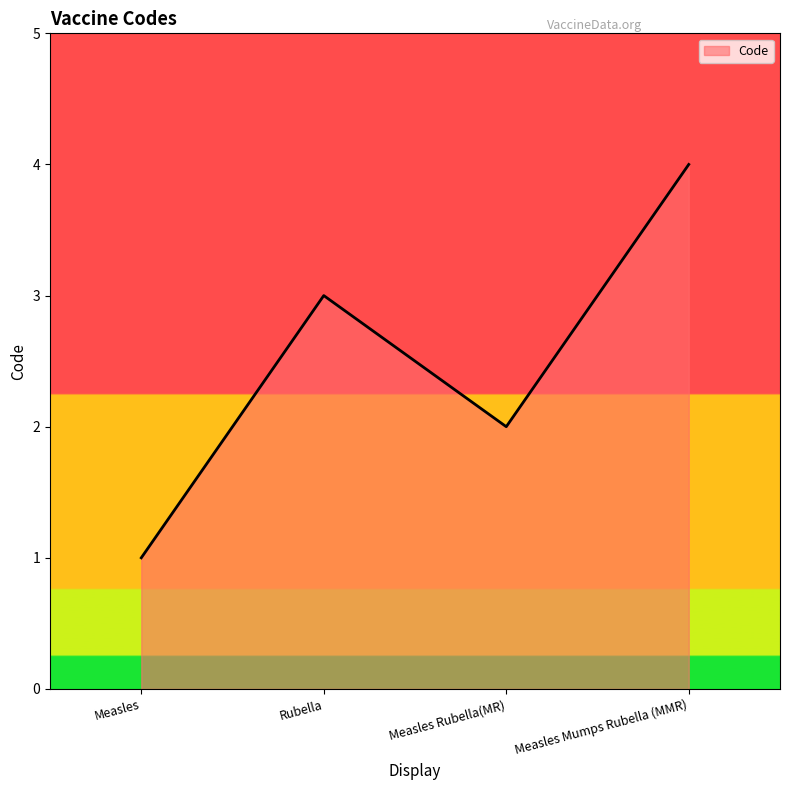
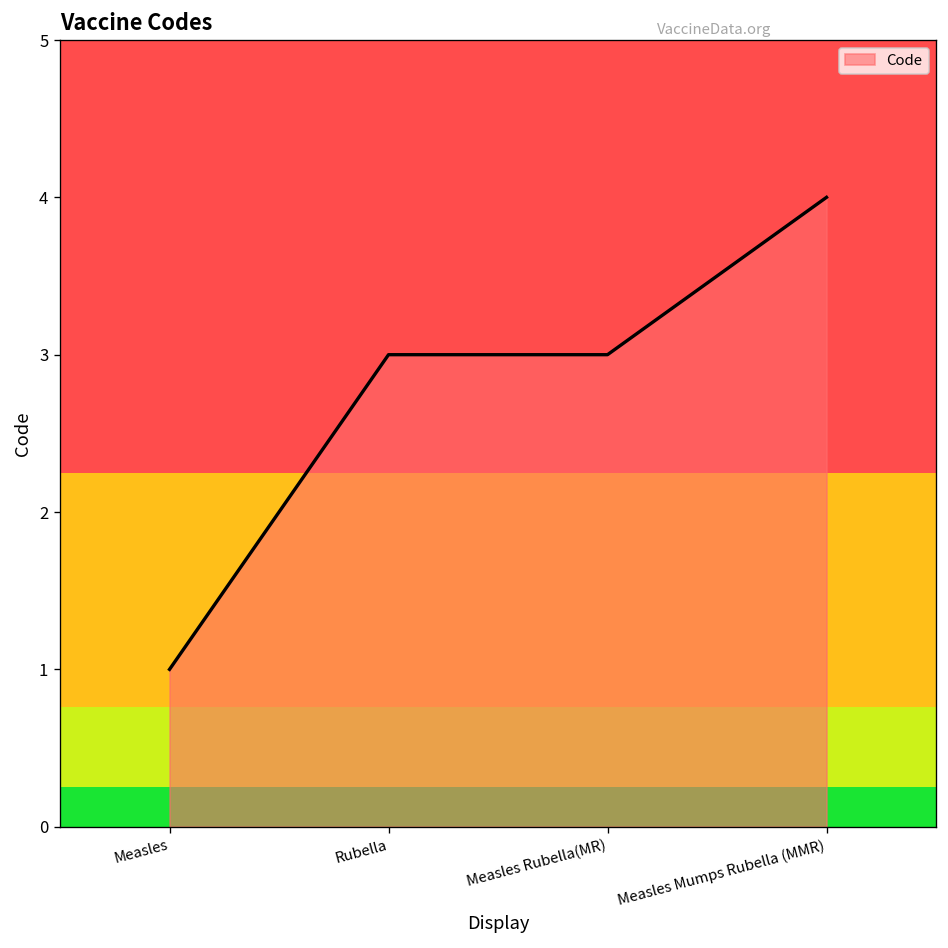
Measles Rubella(MR): 2 -> 3
